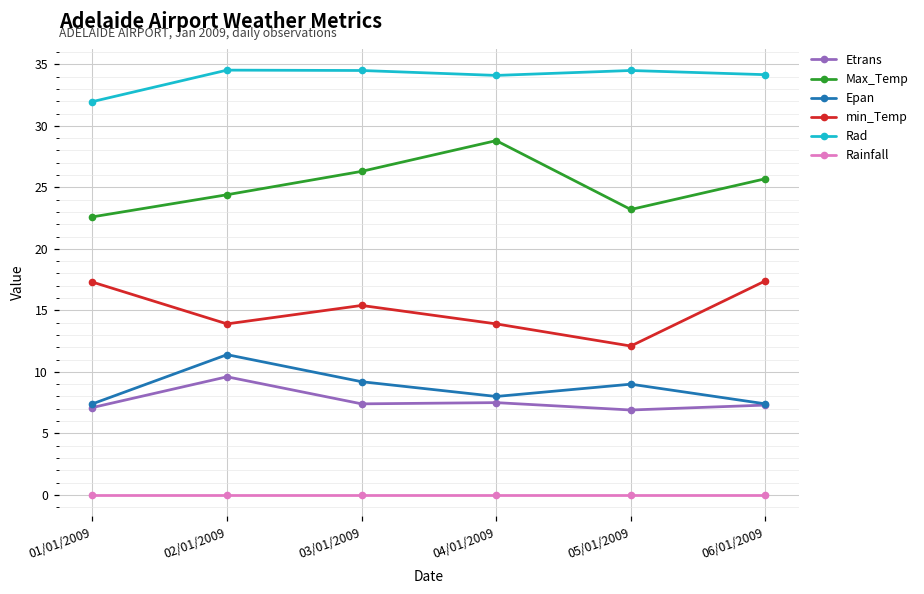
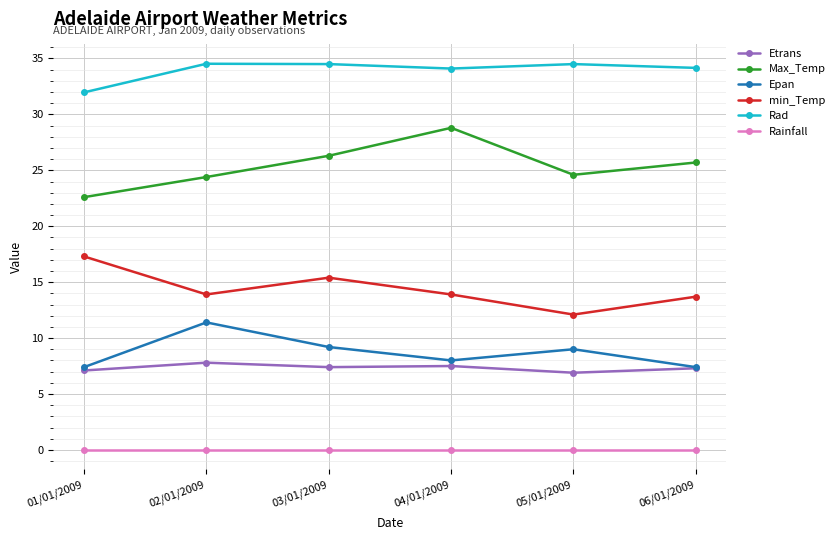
Etrans, 02/01/2009: 9.6 -> 7.8
Max_Temp, 05/01/2009: 23.2 -> 24.6
min_Temp, 06/01/2009: 17.4 -> 13.7
